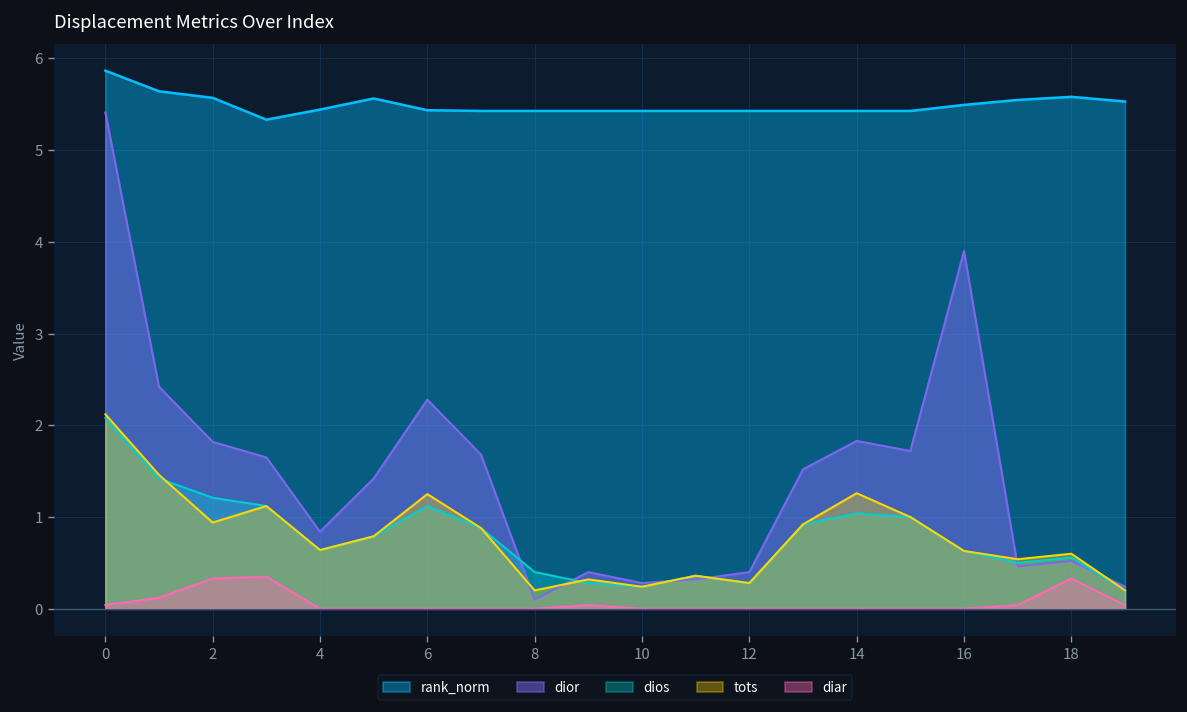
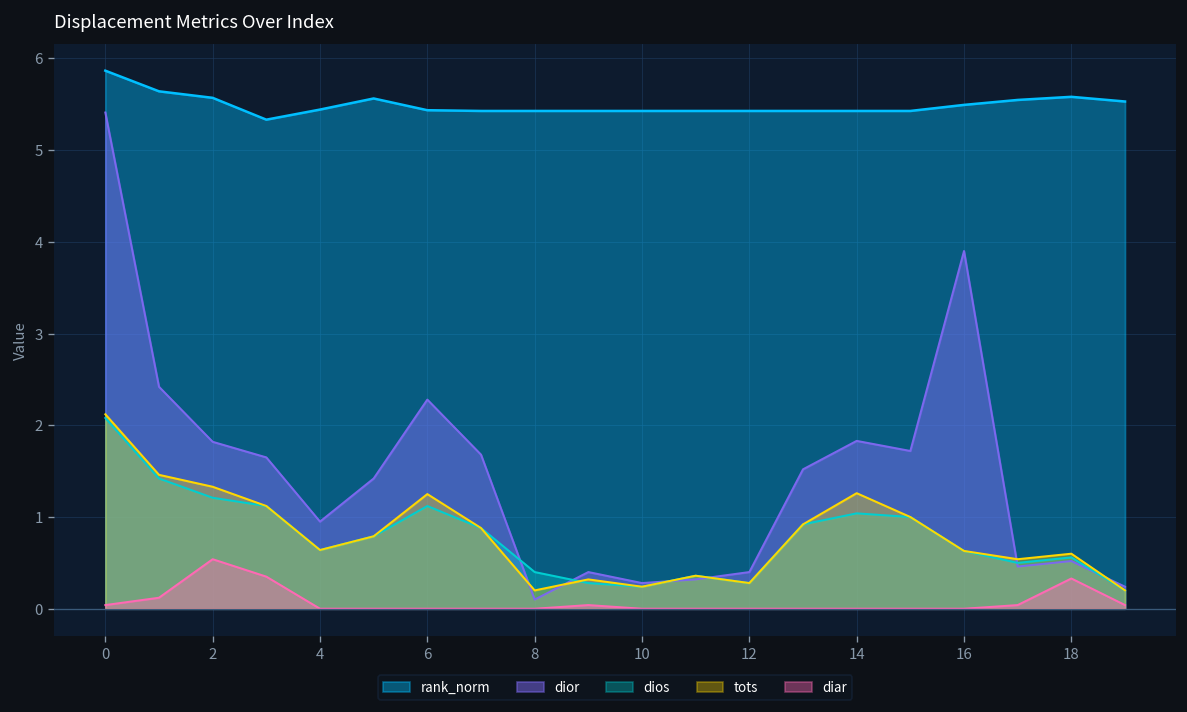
tots, 2: 0.9 -> 1.3
diar, 2: 0.3 -> 0.5
dior, 4: 0.8 -> 1.0
